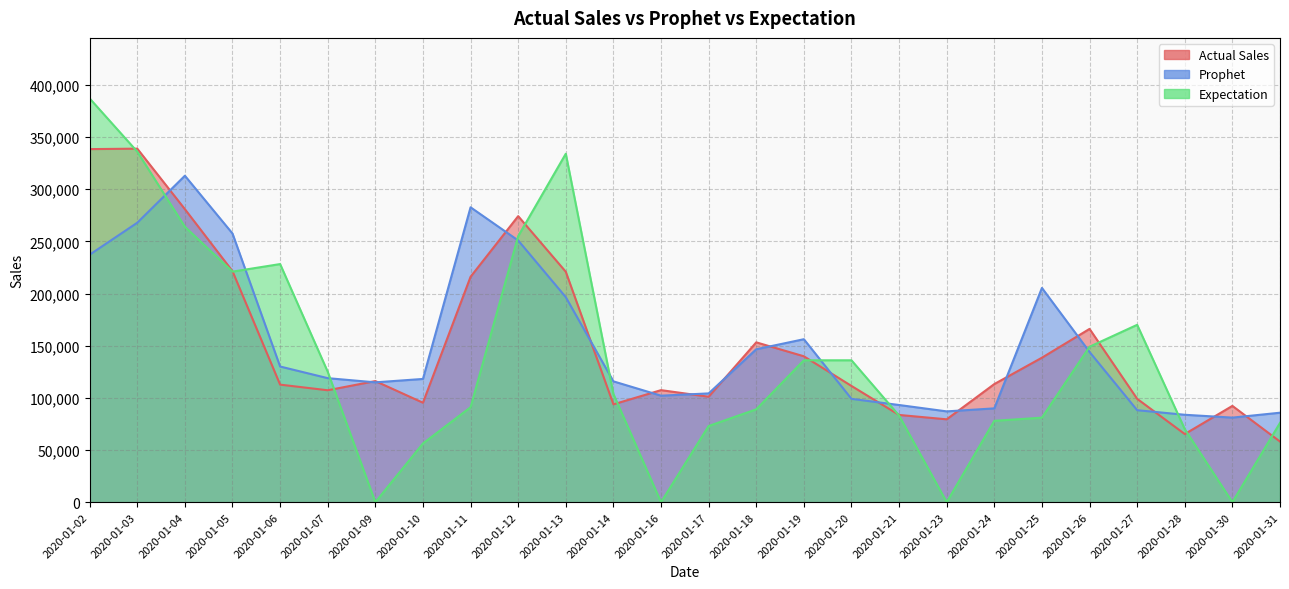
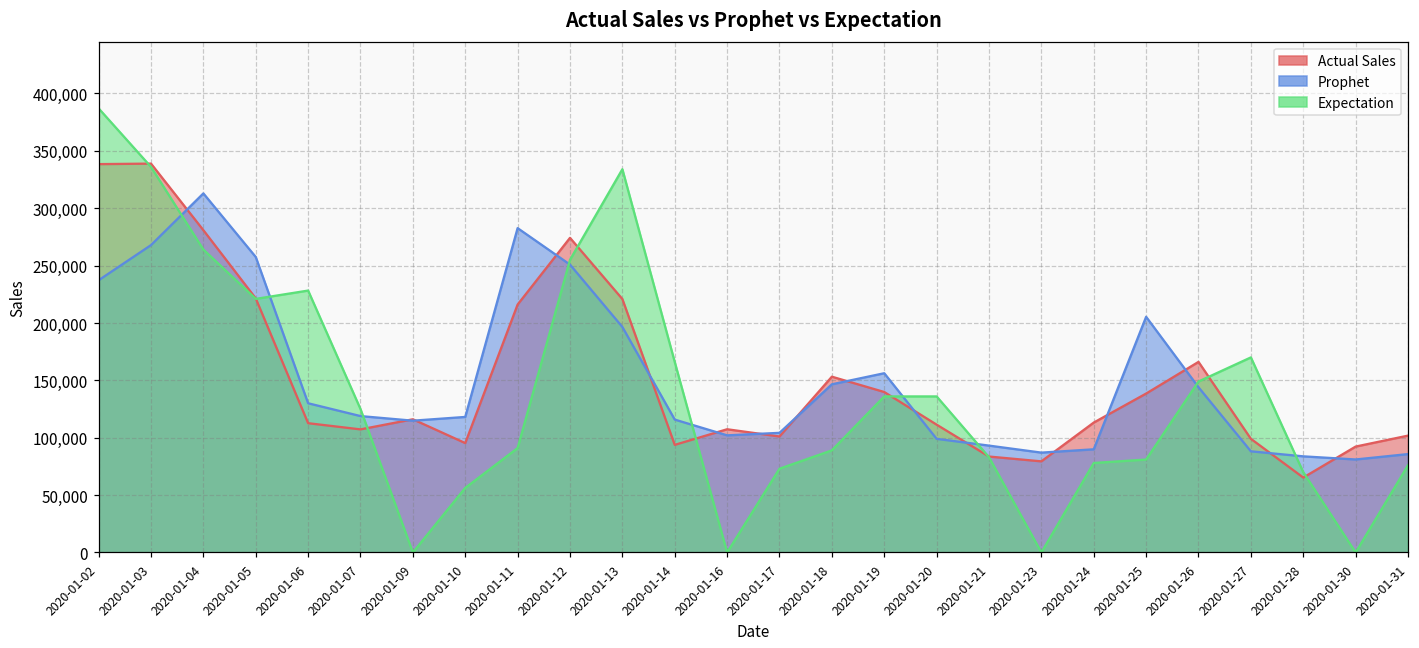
Expectation, 2020-01-14: 104,000 -> 166,000
Actual Sales, 2020-01-31: 58,000 -> 102,000
